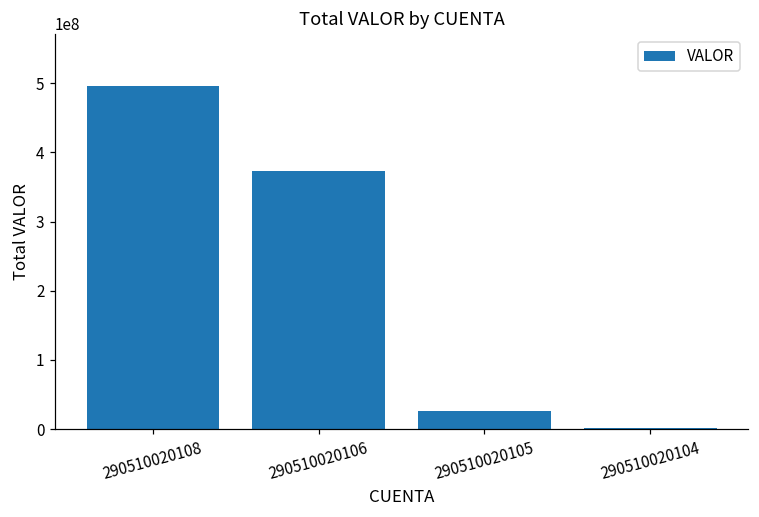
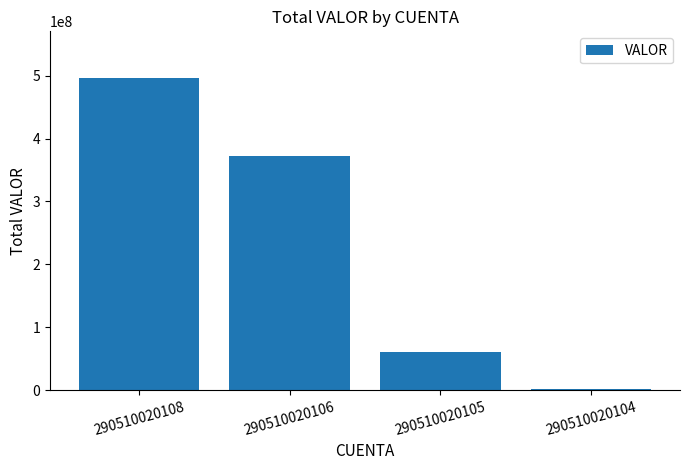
290510020105: 30000000 -> 60000000
